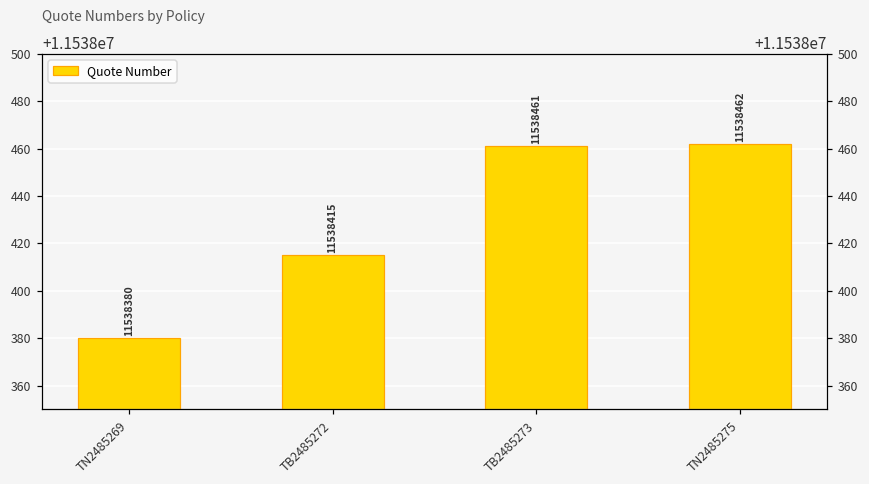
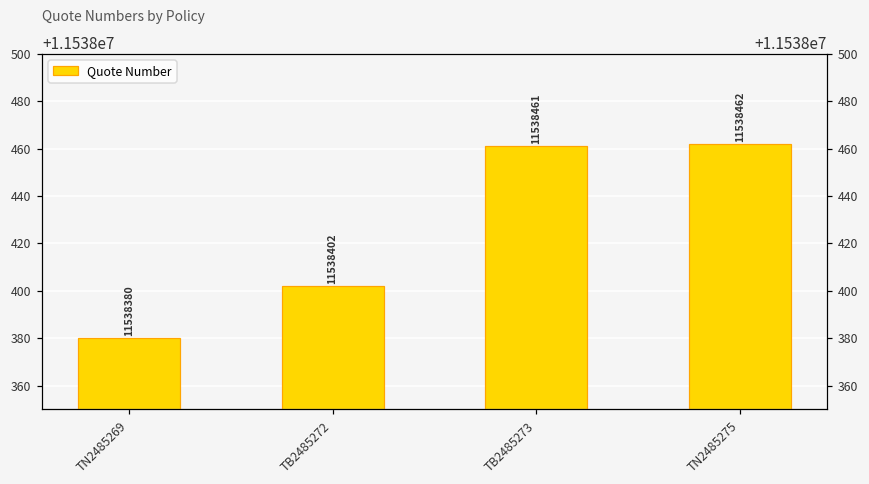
TB2485272: 11538415 -> 11538402
